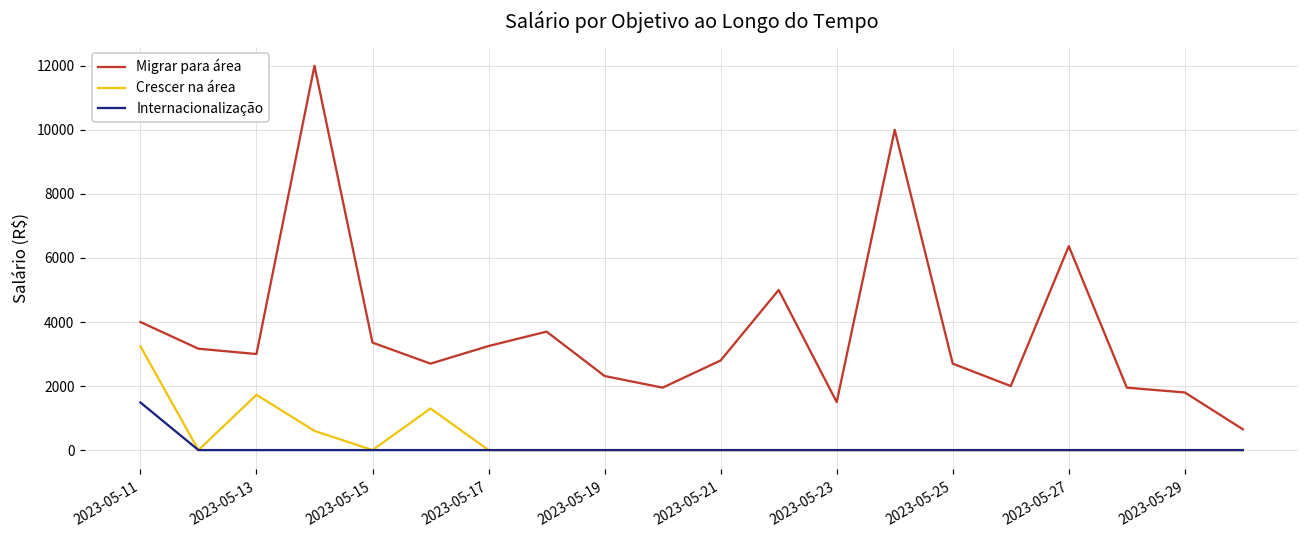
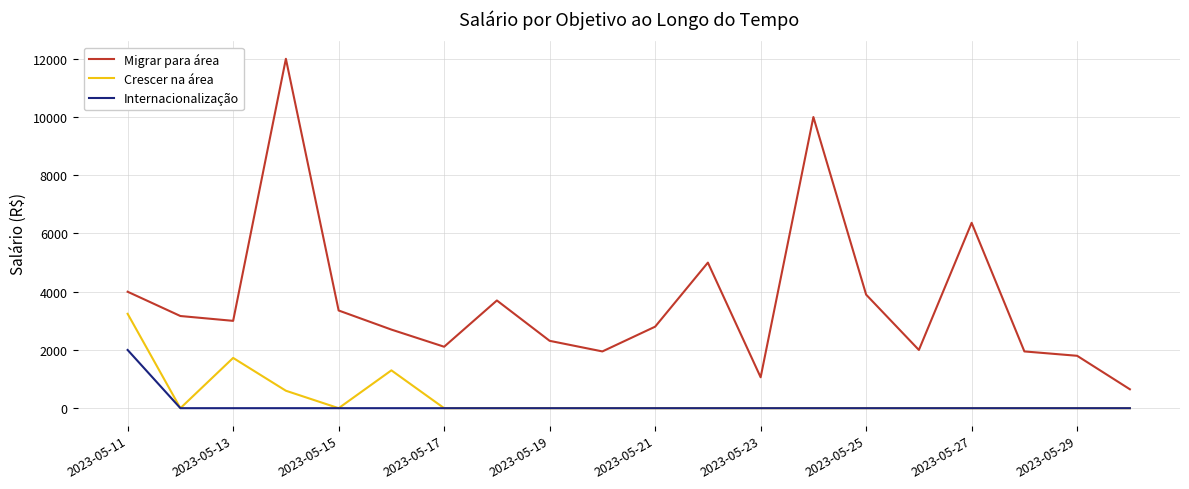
Internacionalização, 2023-05-11: 1500 -> 2000
Migrar para área, 2023-05-17: 3300 -> 2100
Migrar para área, 2023-05-23: 1500 -> 1100
Migrar para área, 2023-05-25: 2700 -> 3900
